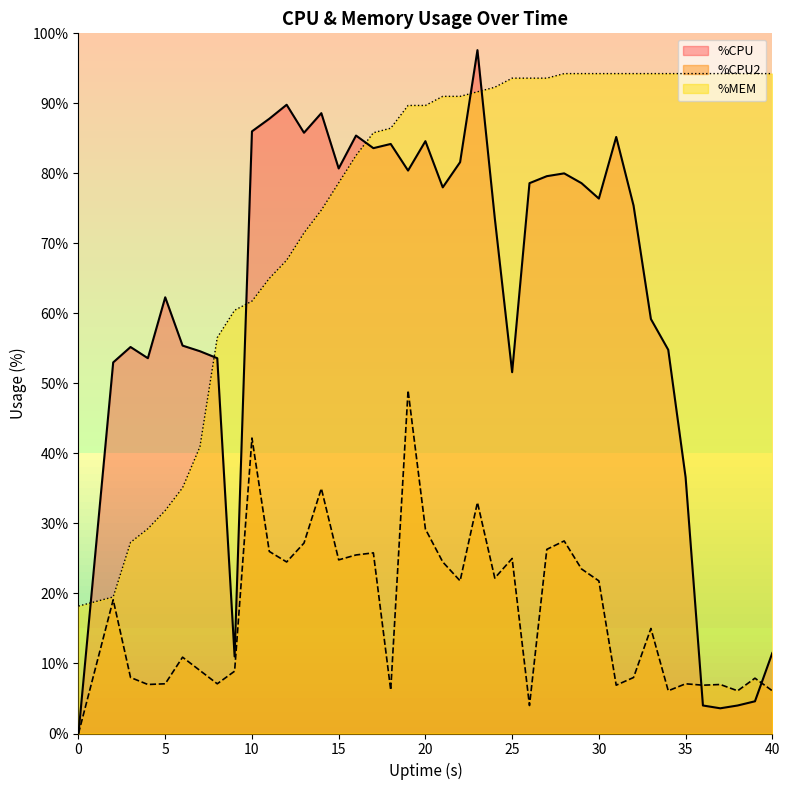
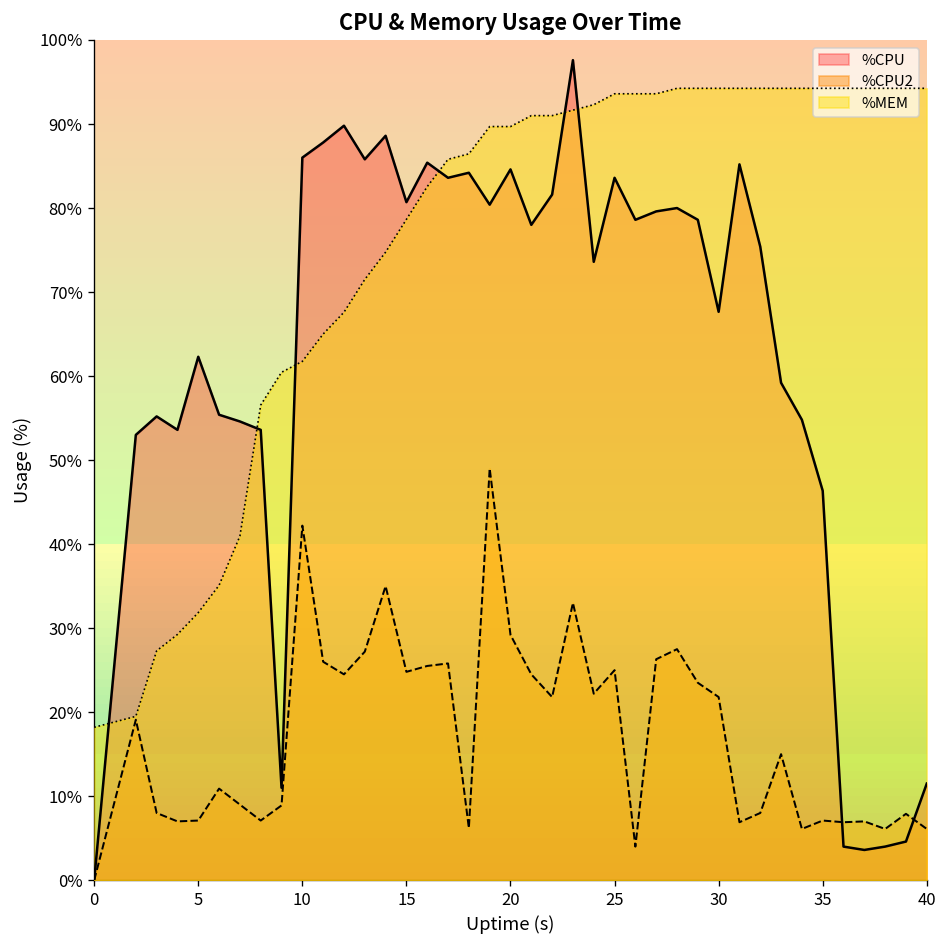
%CPU, 25: 52% -> 84%
%CPU, 30: 76% -> 68%
%CPU, 35: 37% -> 46%
